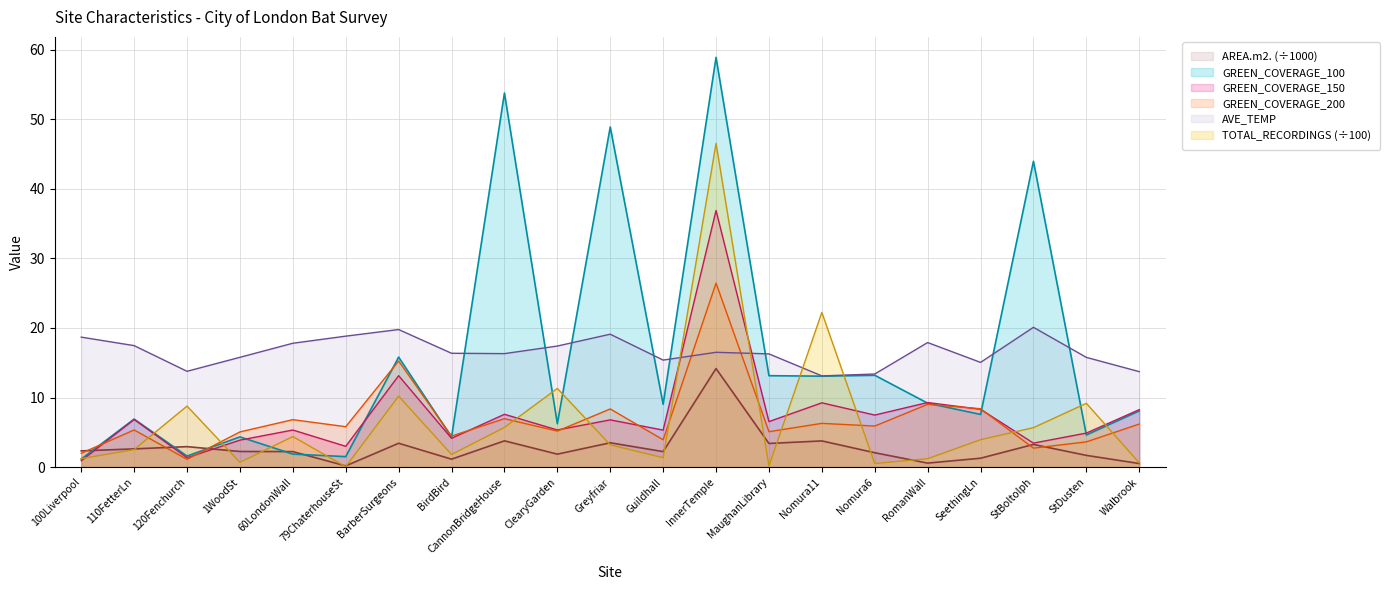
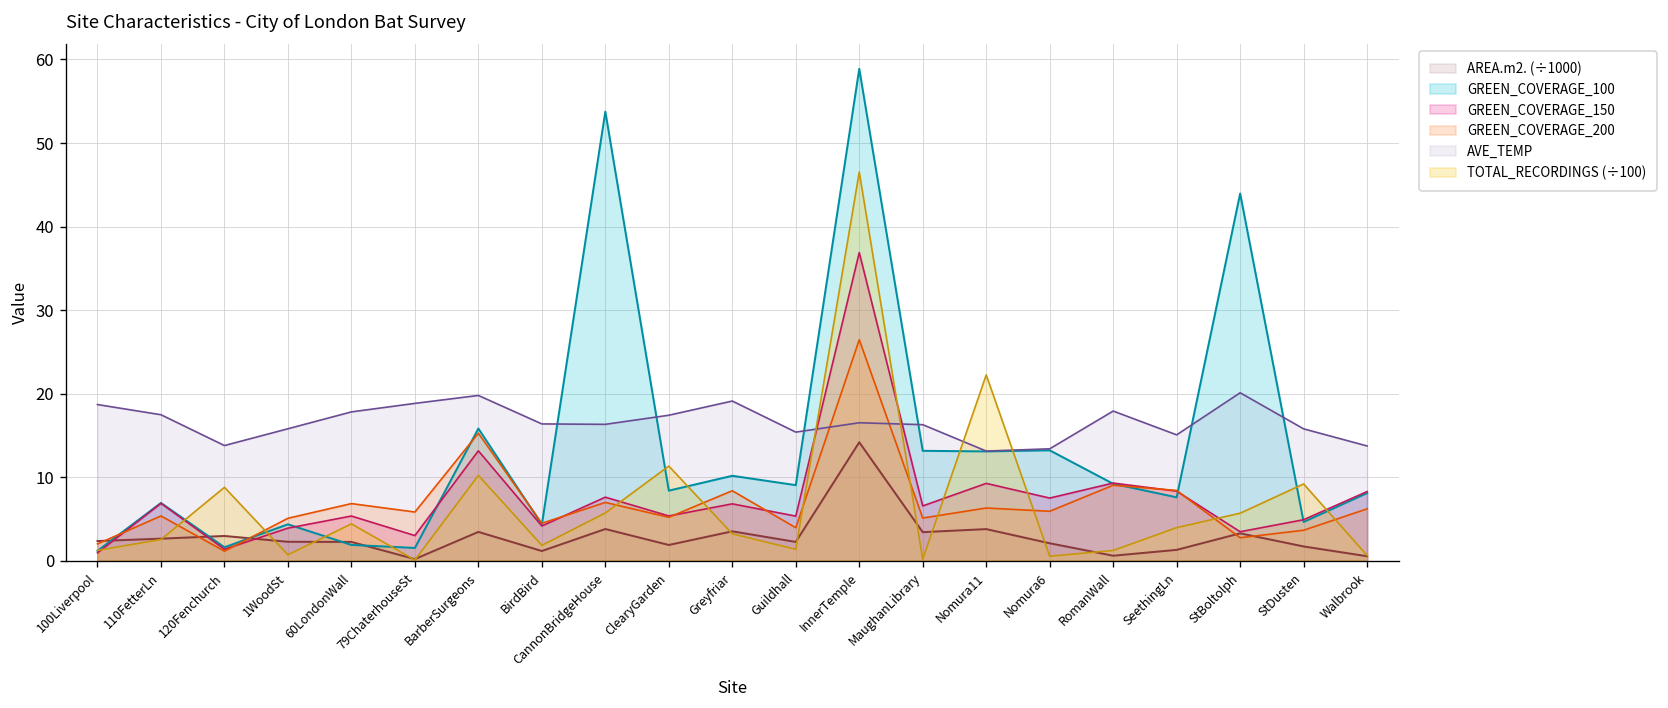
GREEN_COVERAGE_100, ClearyGarden: 6 -> 8
GREEN_COVERAGE_100, Greyfriar: 49 -> 10
